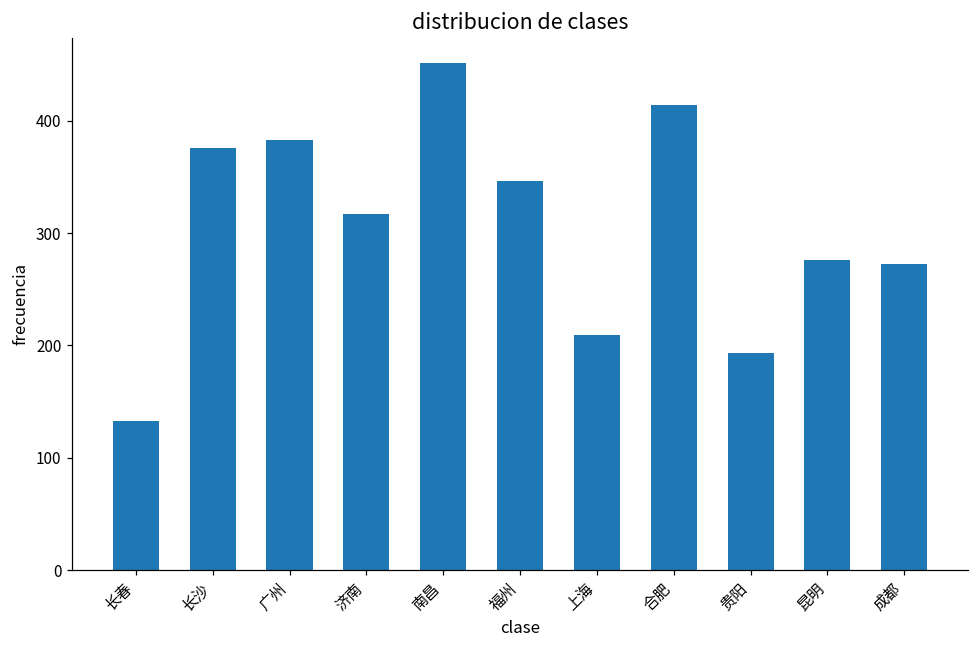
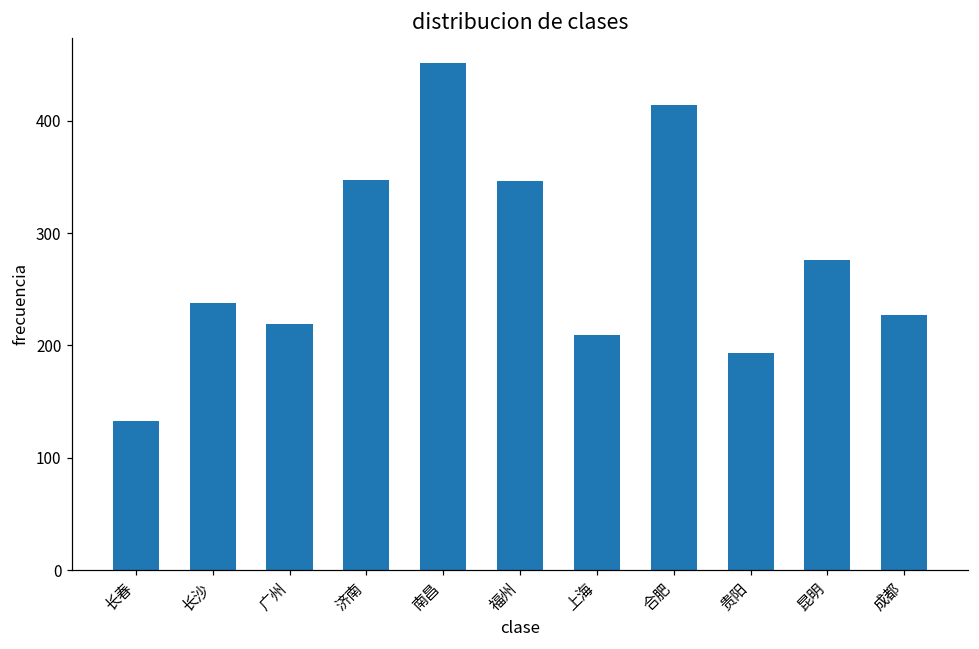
长沙: 376 -> 238
广州: 383 -> 219
济南: 317 -> 347
成都: 272 -> 227
